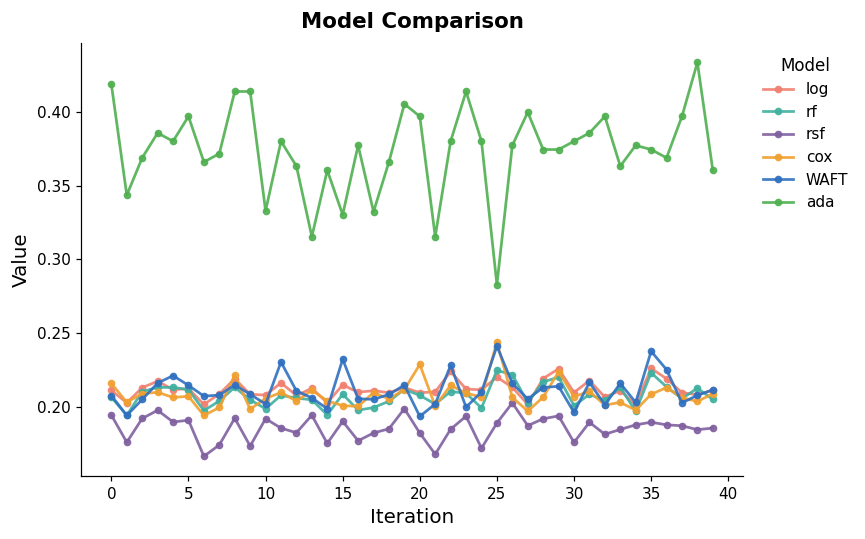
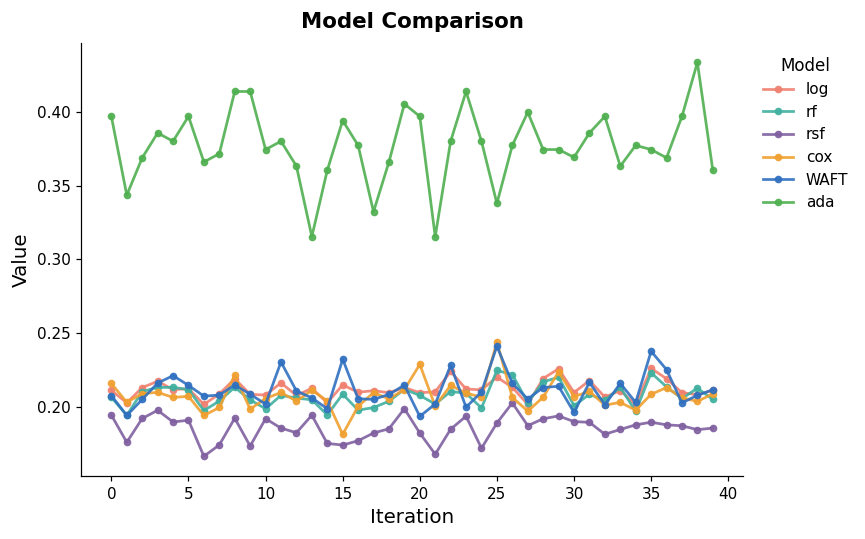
ada, 0: 0.419 -> 0.397
ada, 10: 0.333 -> 0.375
rsf, 15: 0.190 -> 0.174
cox, 15: 0.201 -> 0.181
ada, 15: 0.330 -> 0.394
ada, 25: 0.283 -> 0.338
rsf, 30: 0.176 -> 0.190
ada, 30: 0.380 -> 0.369
